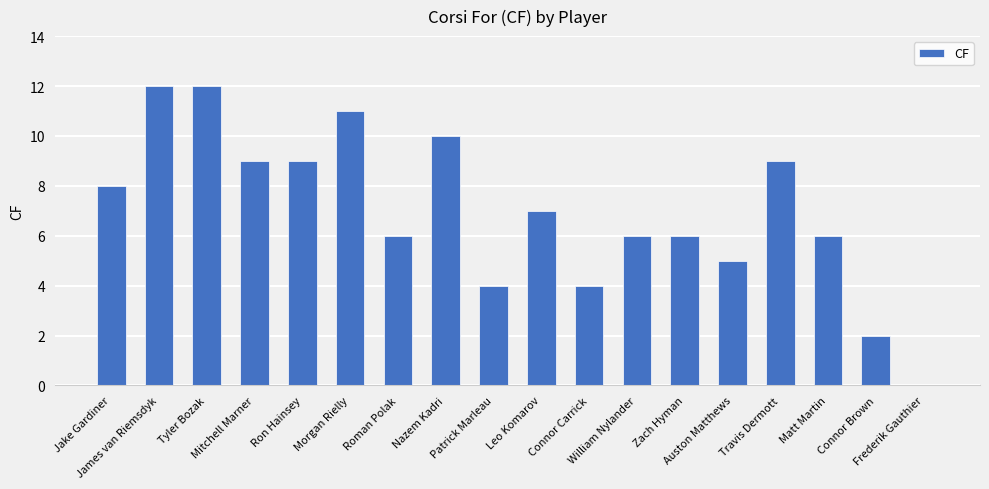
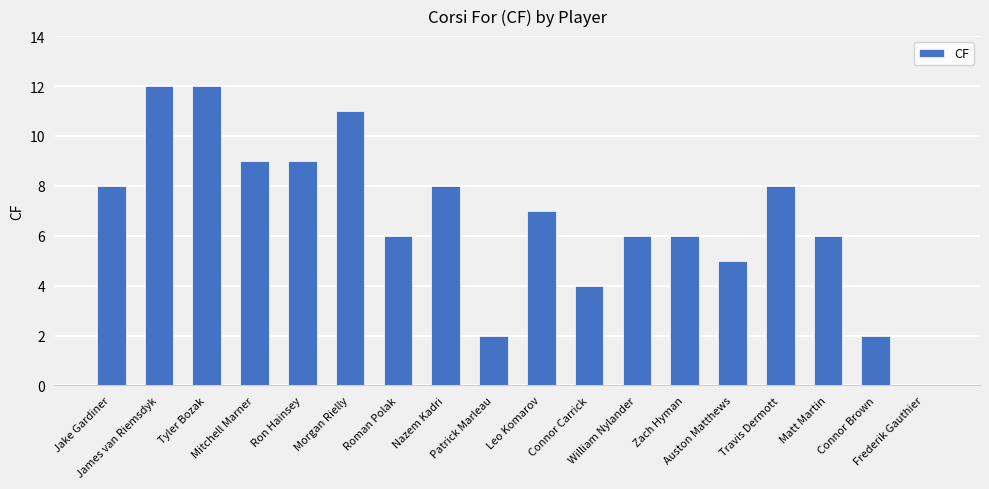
Nazem Kadri: 10 -> 8
Patrick Marleau: 4 -> 2
Travis Dermott: 9 -> 8
